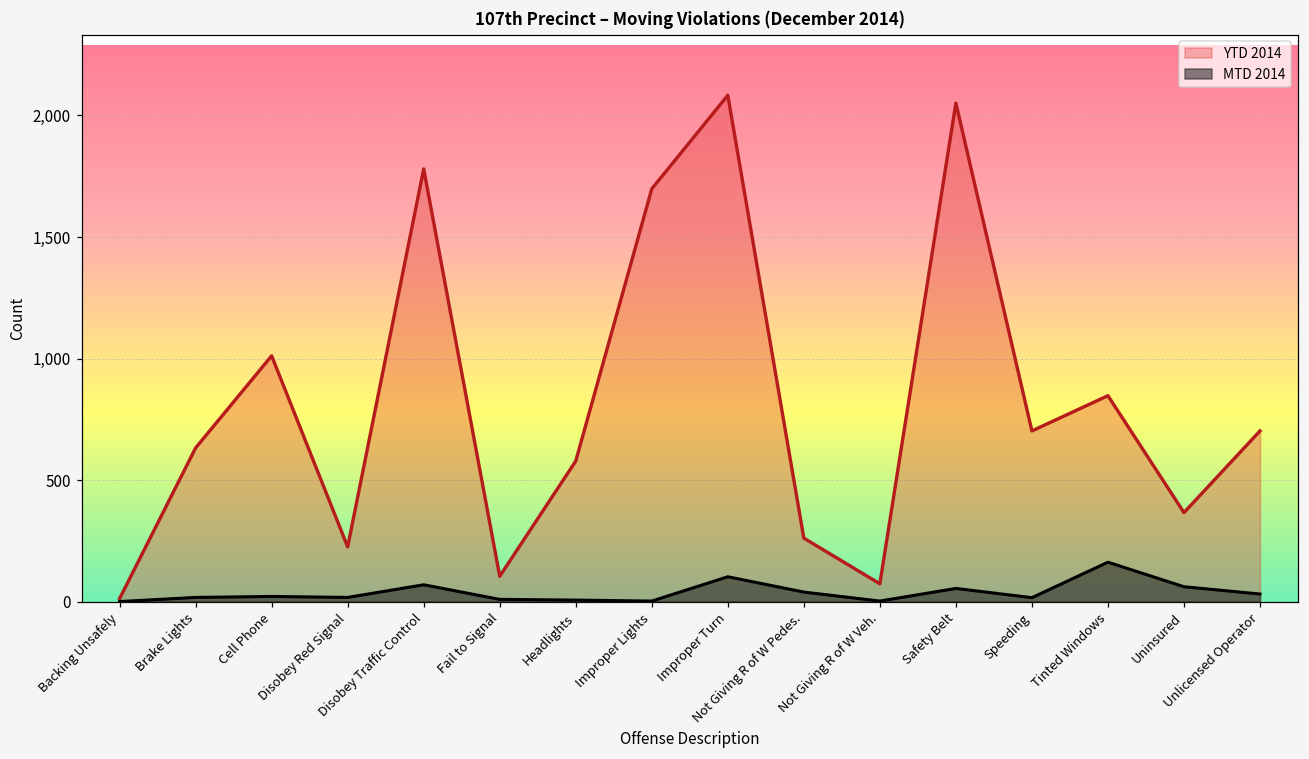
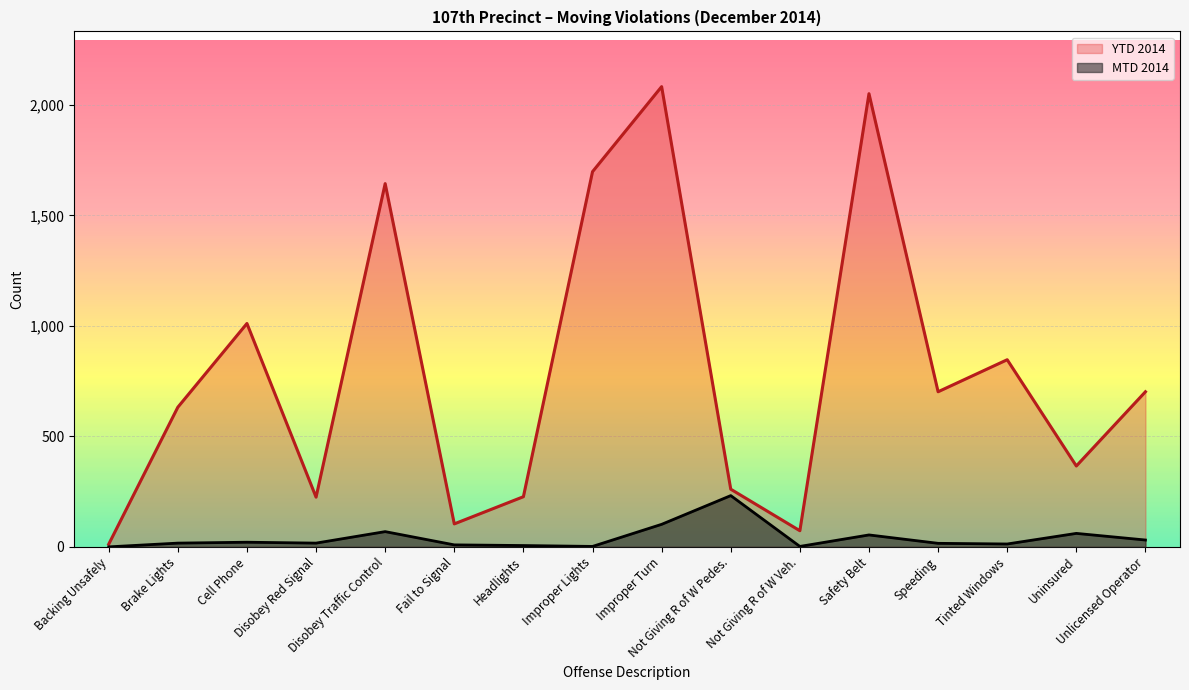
YTD 2014, Disobey Traffic Control: 1,780 -> 1,640
YTD 2014, Headlights: 580 -> 230
MTD 2014, Not Giving R of W Pedes.: 40 -> 230
MTD 2014, Tinted Windows: 160 -> 10
